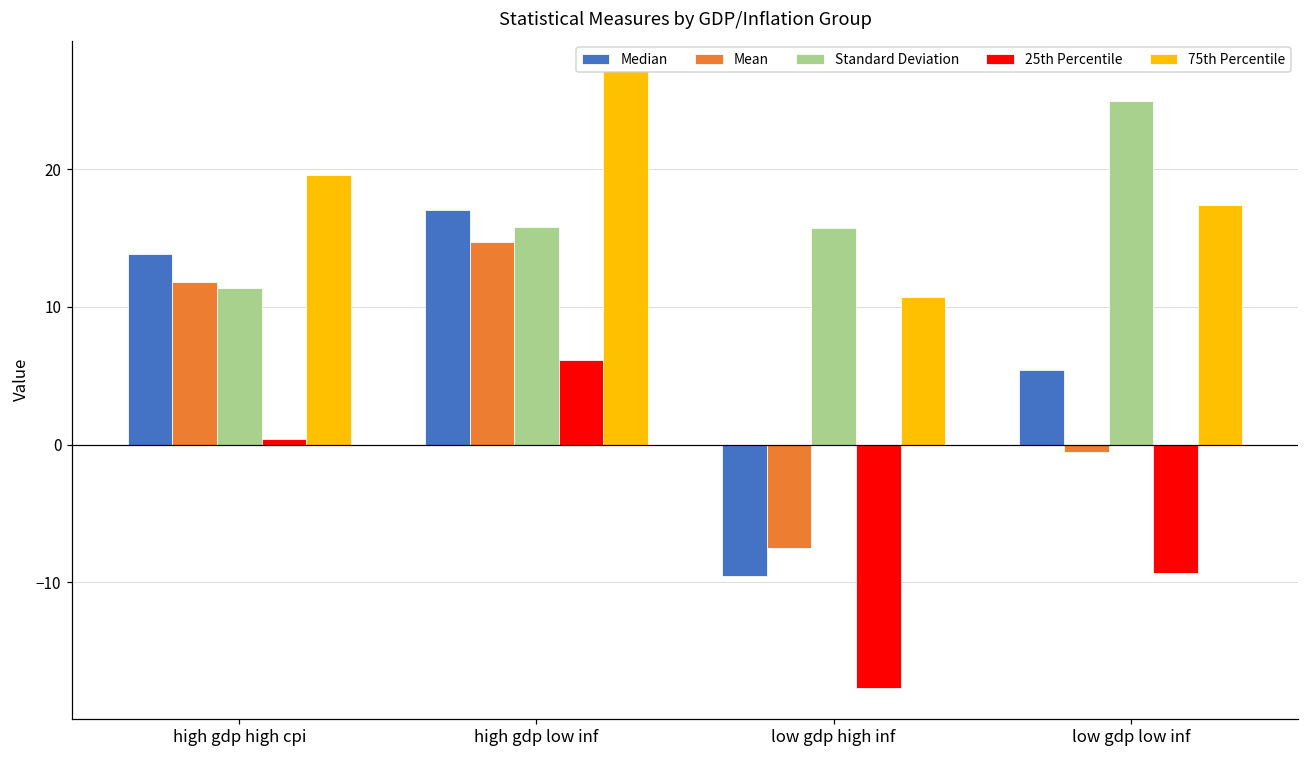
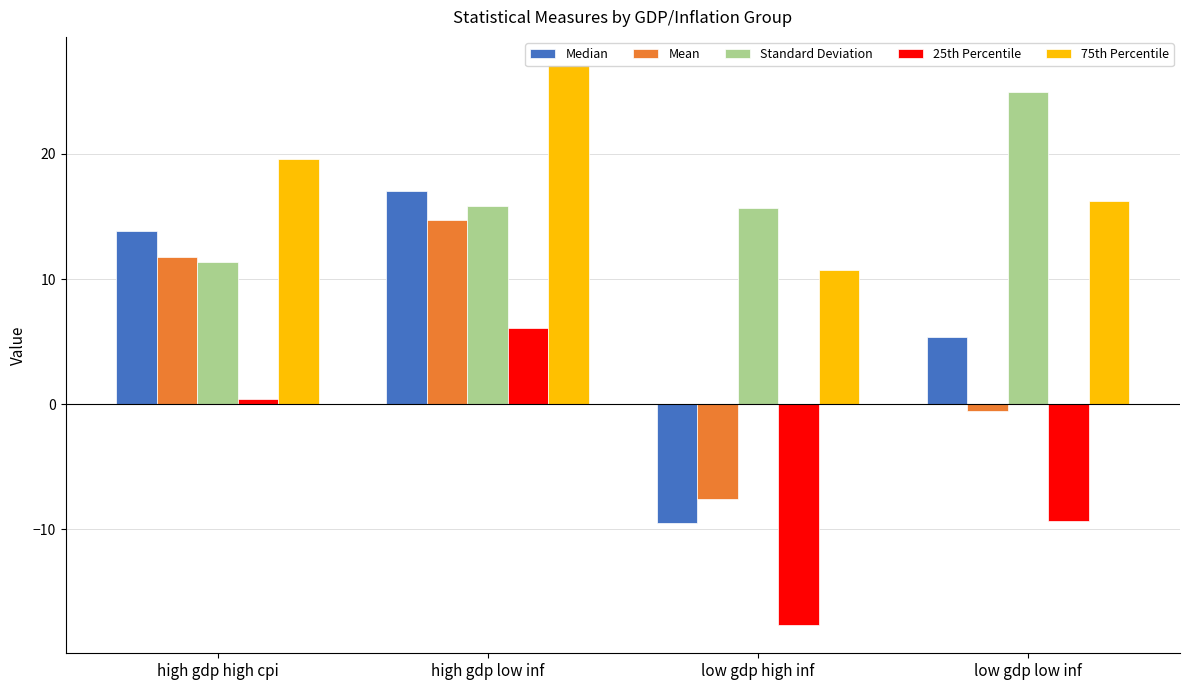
75th Percentile, low gdp low inf: 17.4 -> 16.3
